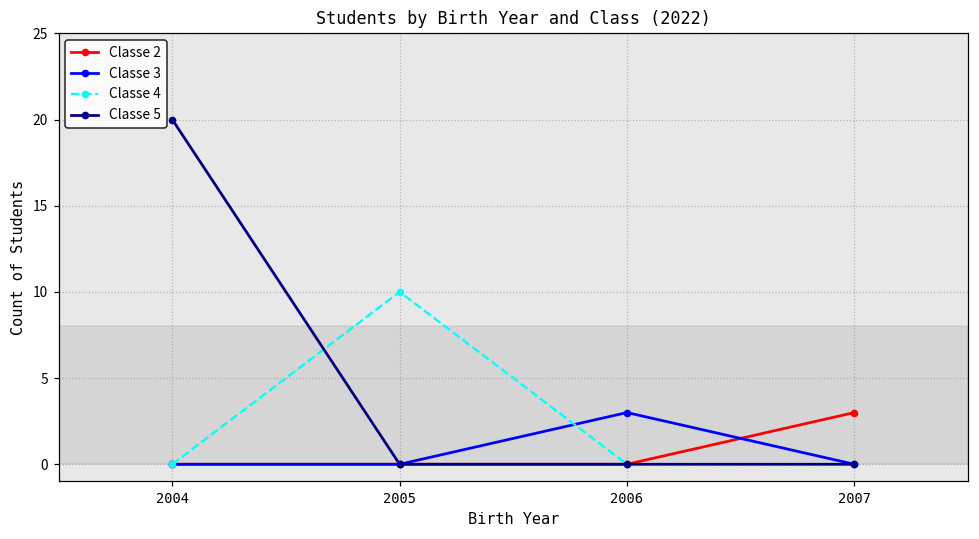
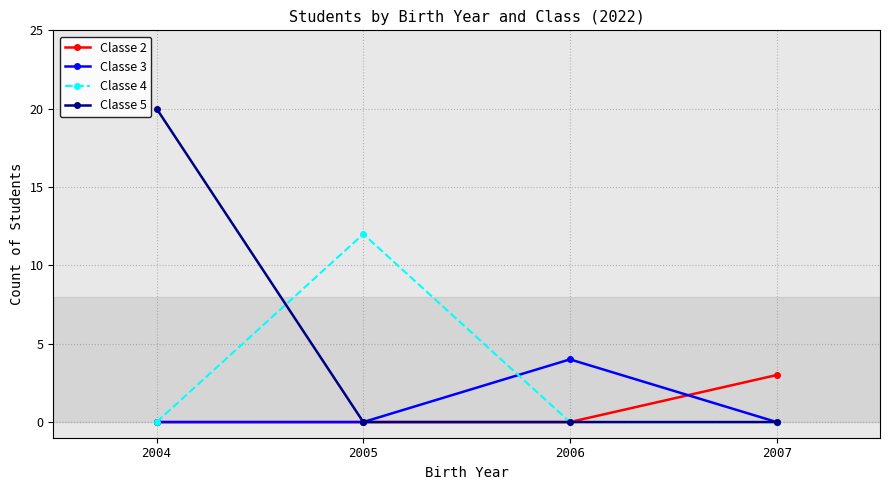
Classe 4, 2005: 10 -> 12
Classe 3, 2006: 3 -> 4
